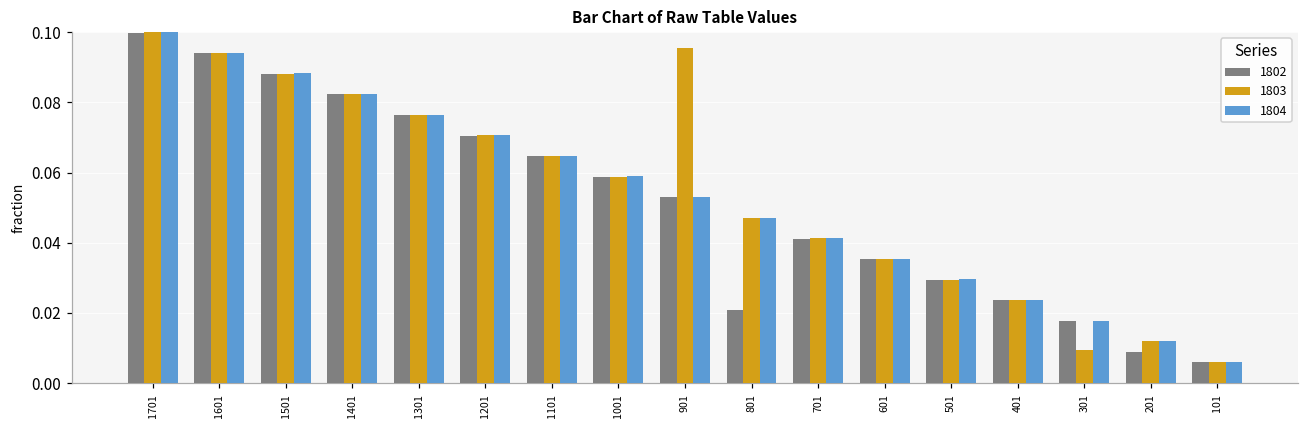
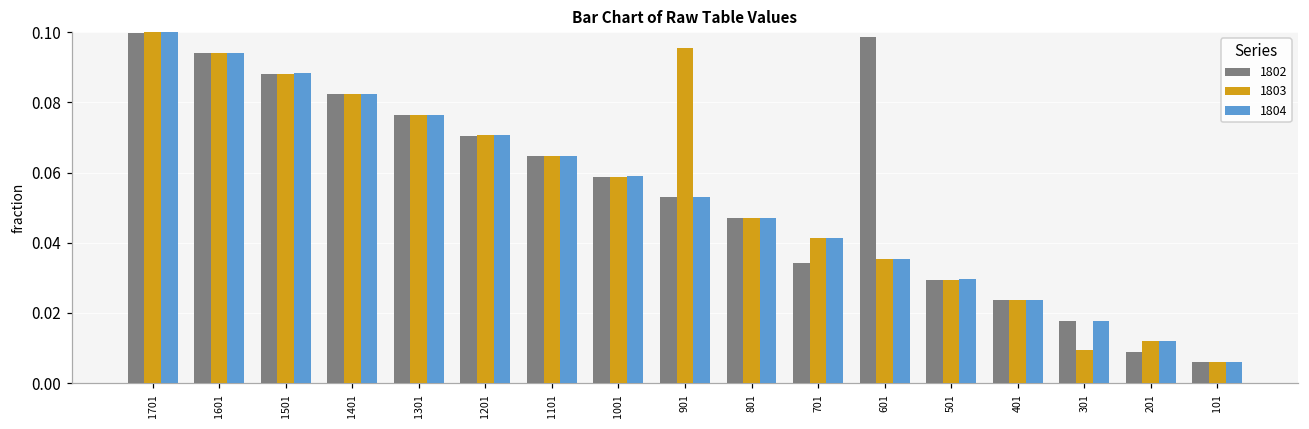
1802, 801: 0.021 -> 0.047
1802, 701: 0.041 -> 0.034
1802, 601: 0.035 -> 0.099
